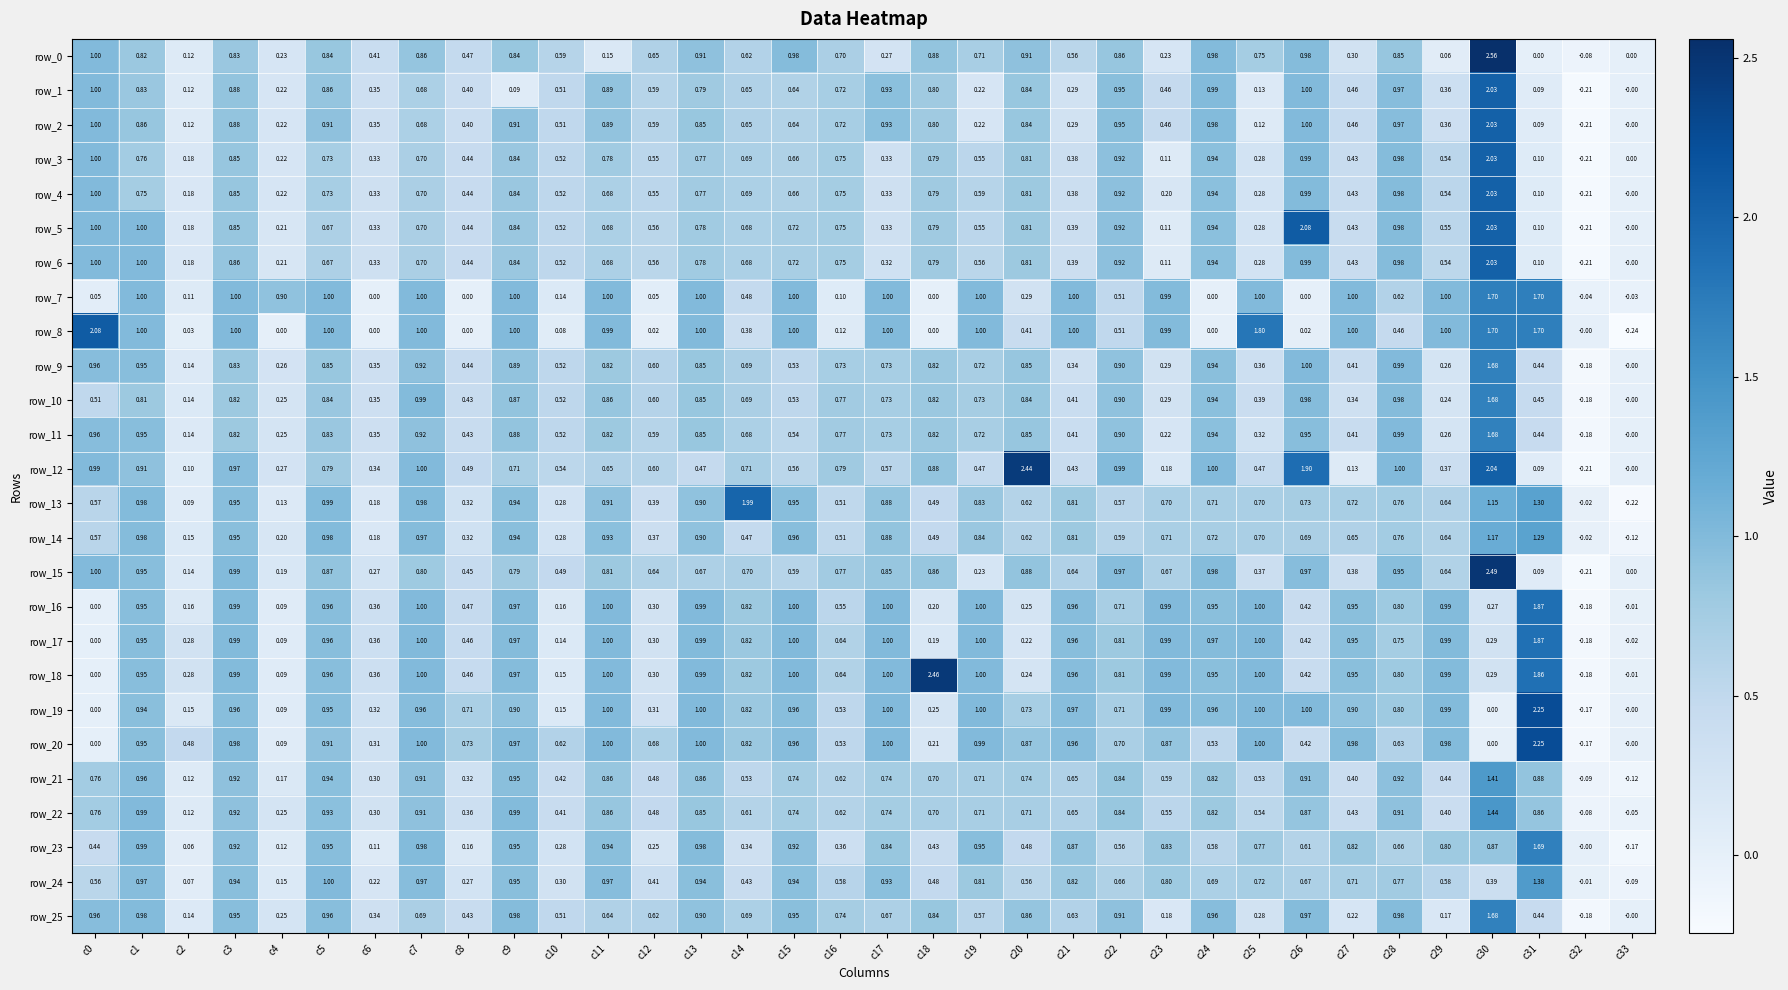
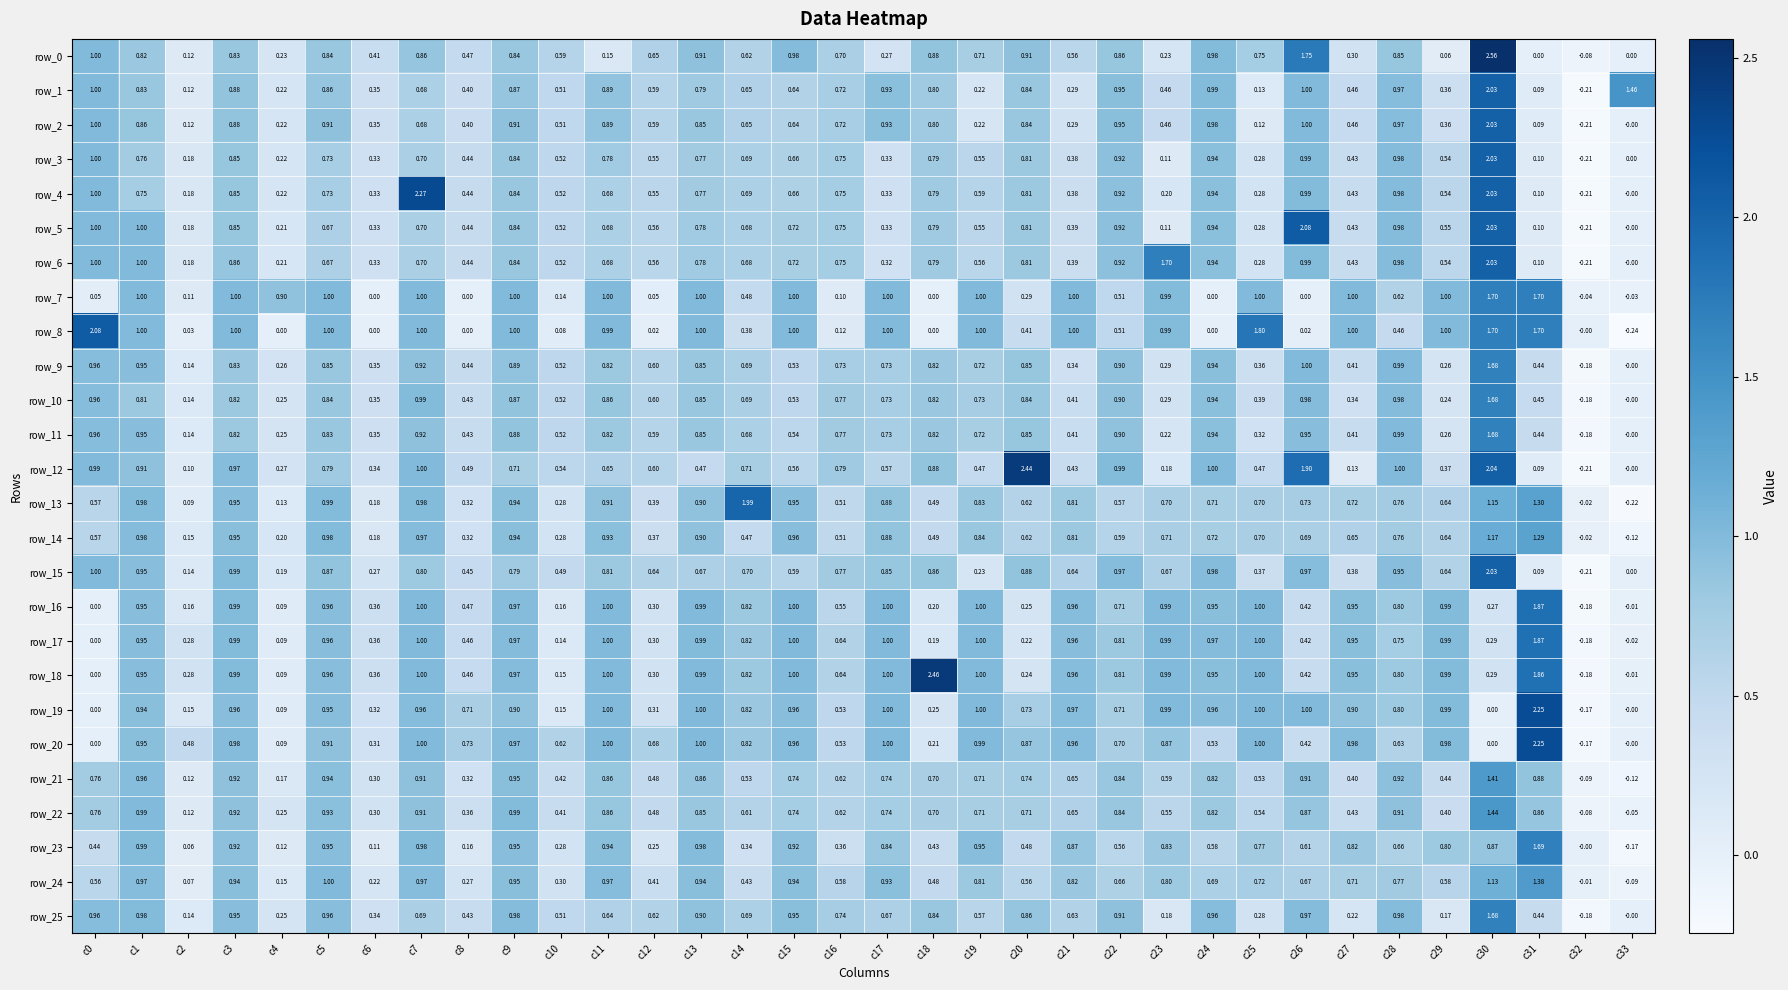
row_0, c26: 0.98 -> 1.75
row_1, c9: 0.09 -> 0.87
row_1, c33: -0.00 -> 1.46
row_4, c7: 0.70 -> 2.27
row_6, c23: 0.11 -> 1.70
row_10, c0: 0.51 -> 0.96
row_15, c30: 2.49 -> 2.03
row_24, c30: 0.39 -> 1.13
